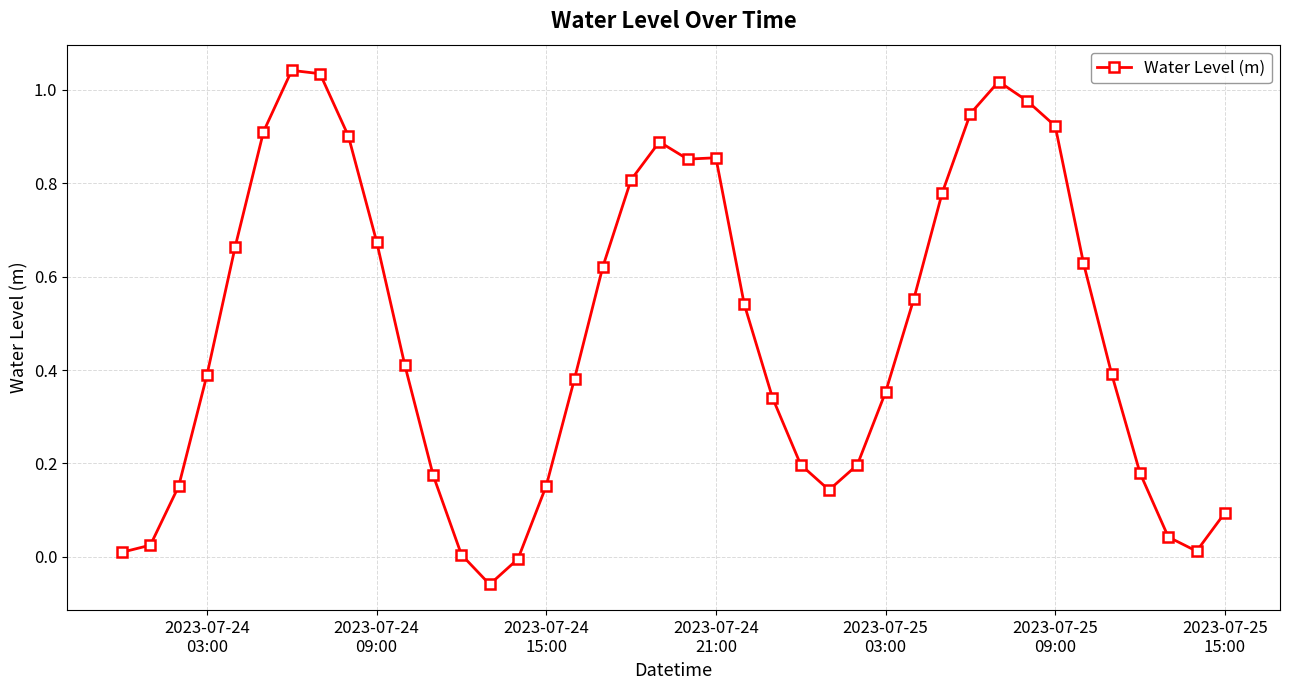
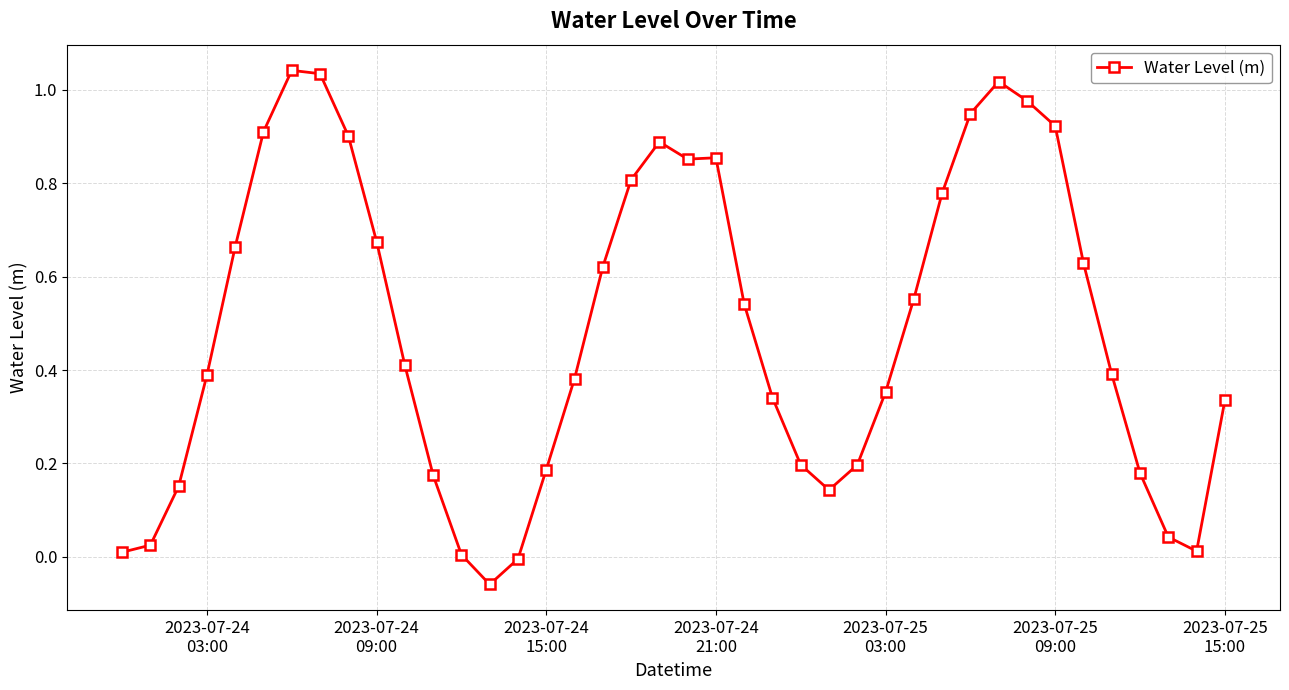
2023-07-24 15:00: 0.15 -> 0.19
2023-07-25 15:00: 0.09 -> 0.33
